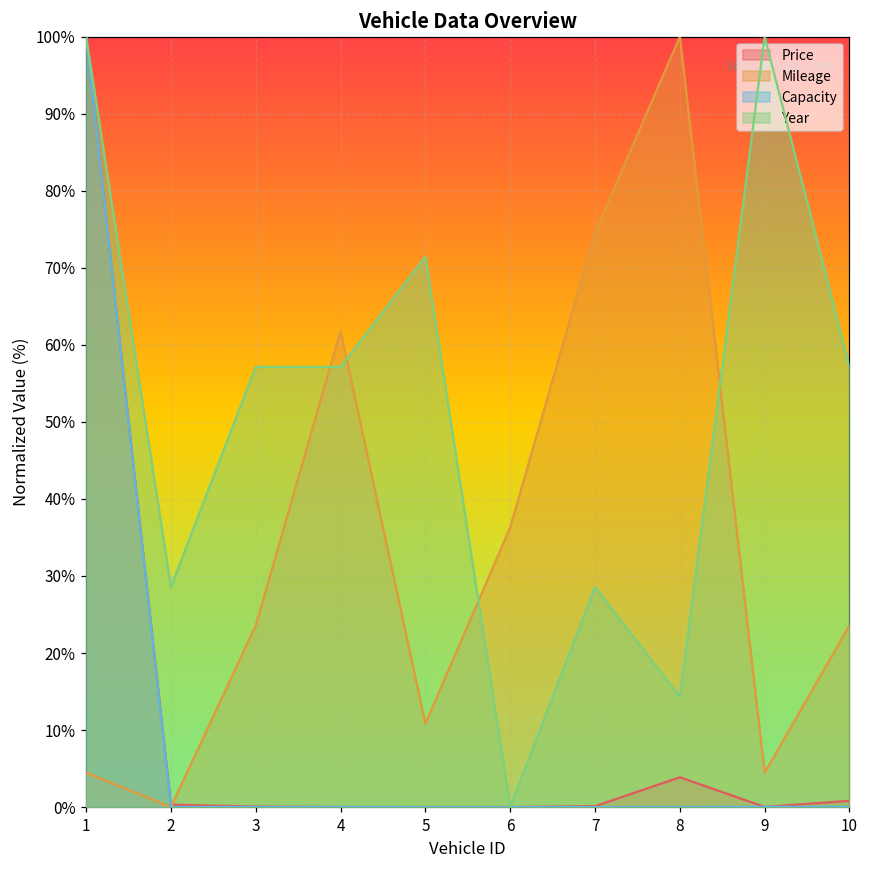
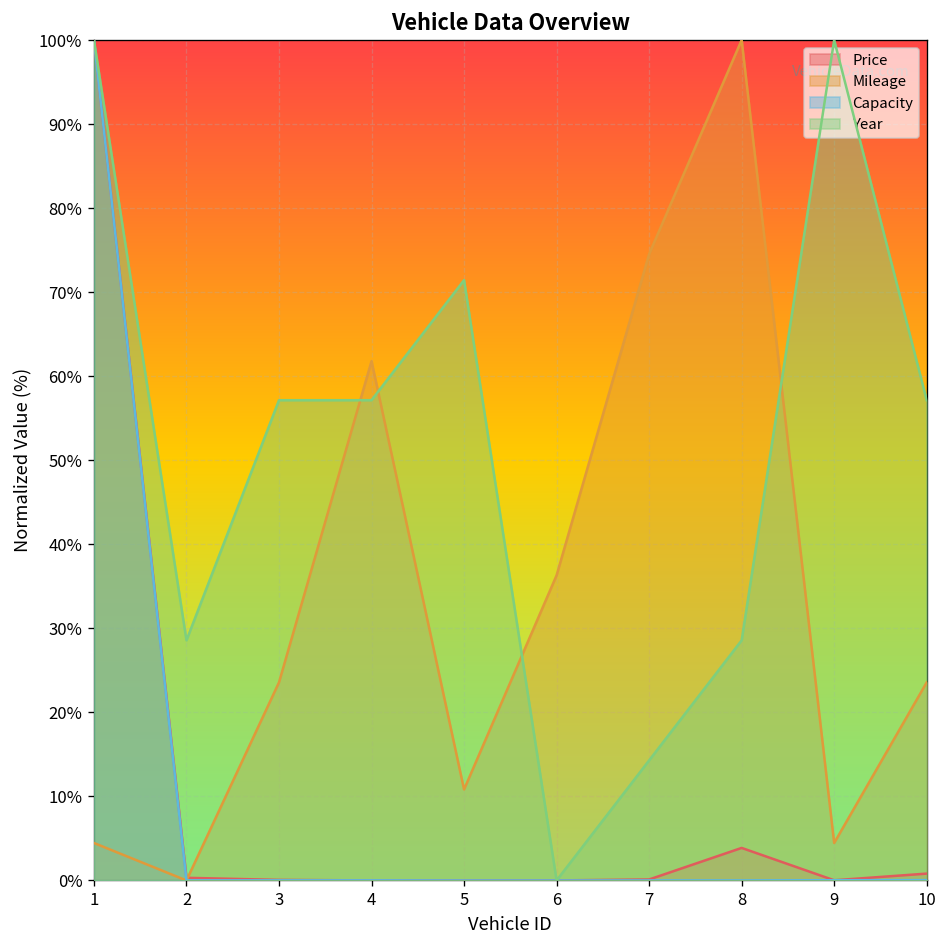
Year, 7: 29% -> 14%
Year, 8: 14% -> 29%
